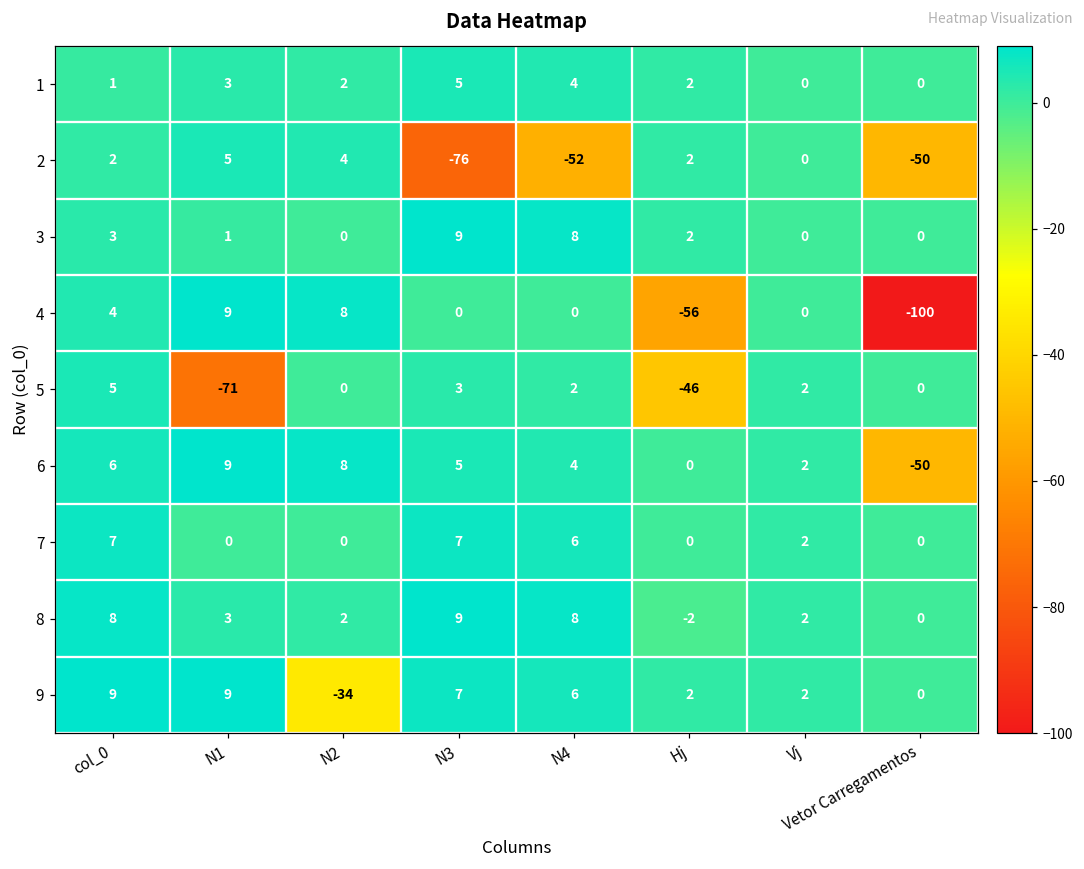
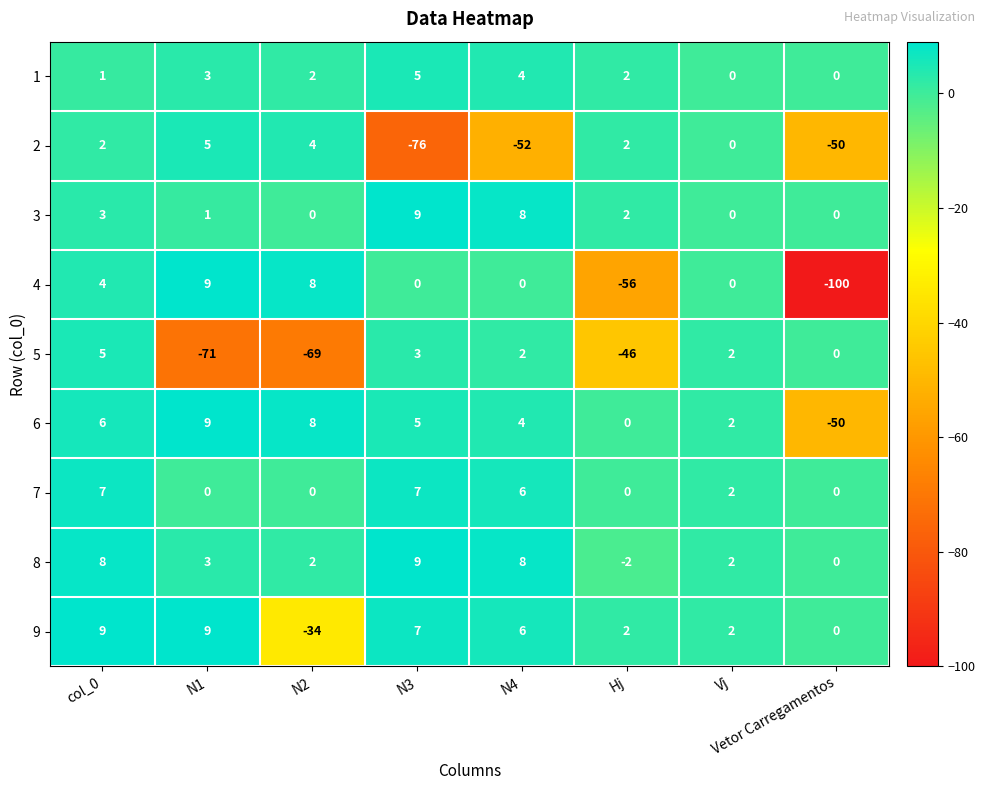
5, N2: 0 -> -69
